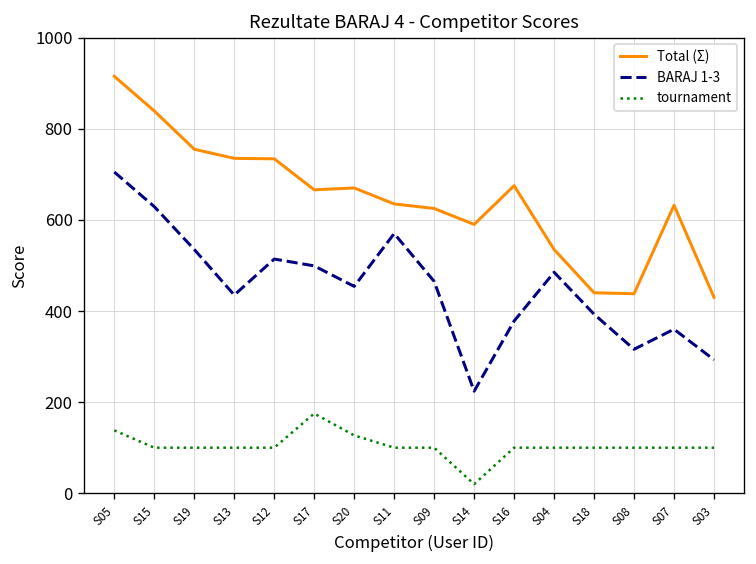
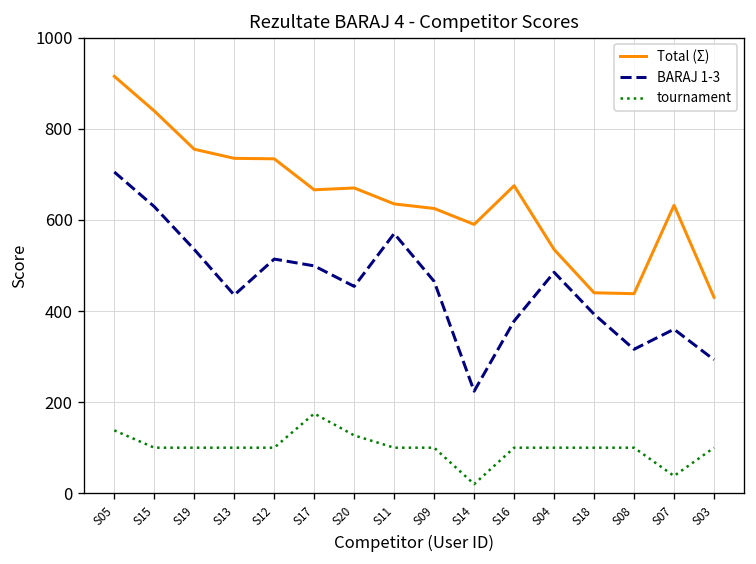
tournament, S07: 100 -> 40
